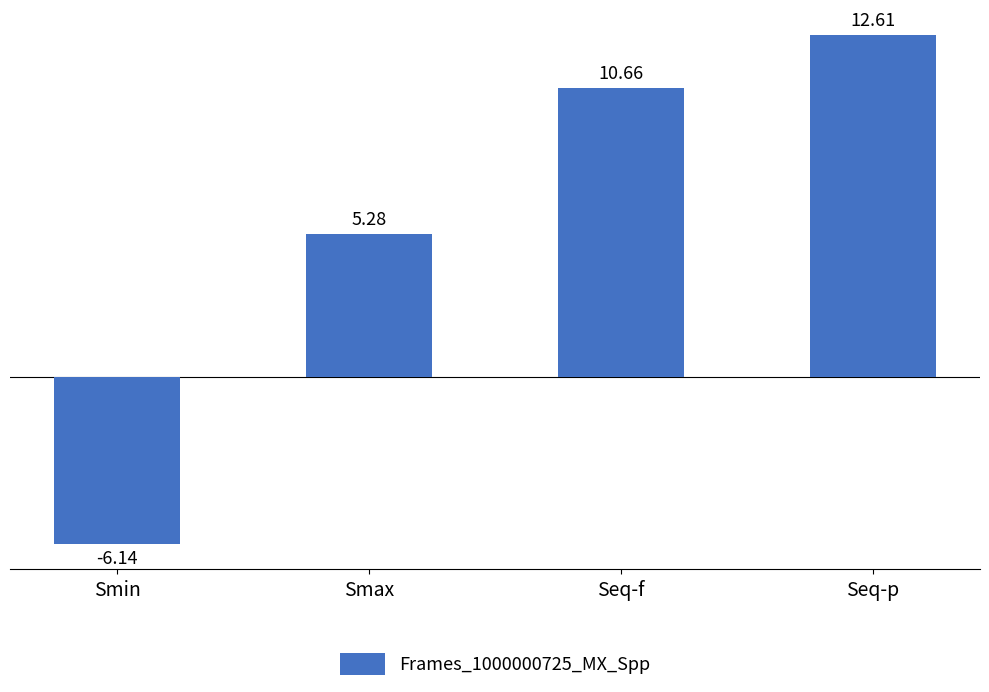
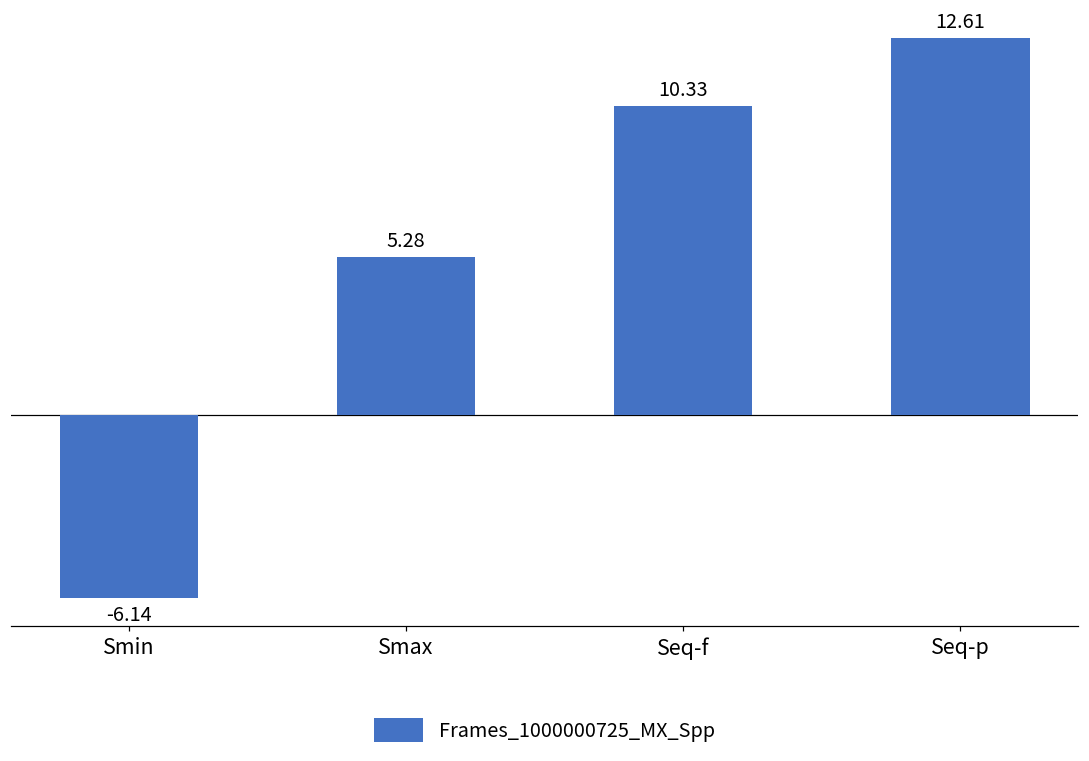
Seq-f: 10.66 -> 10.33
